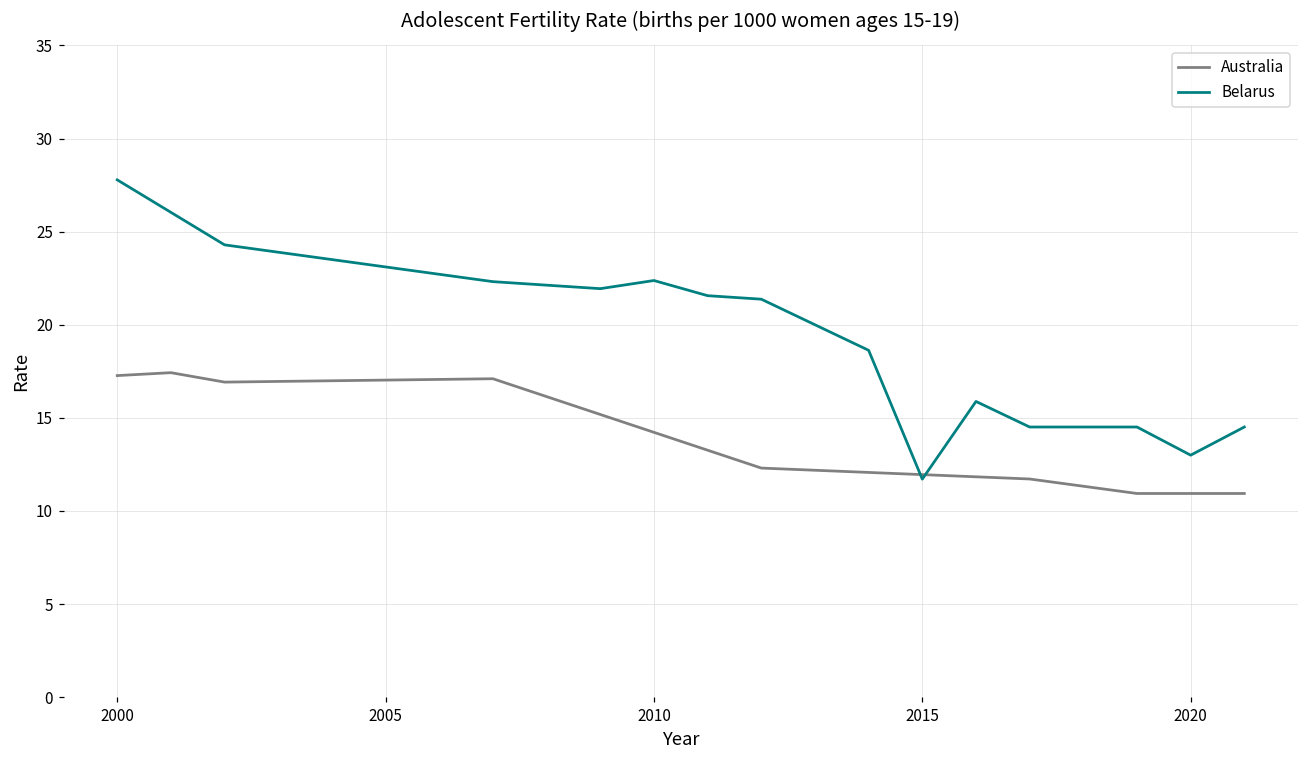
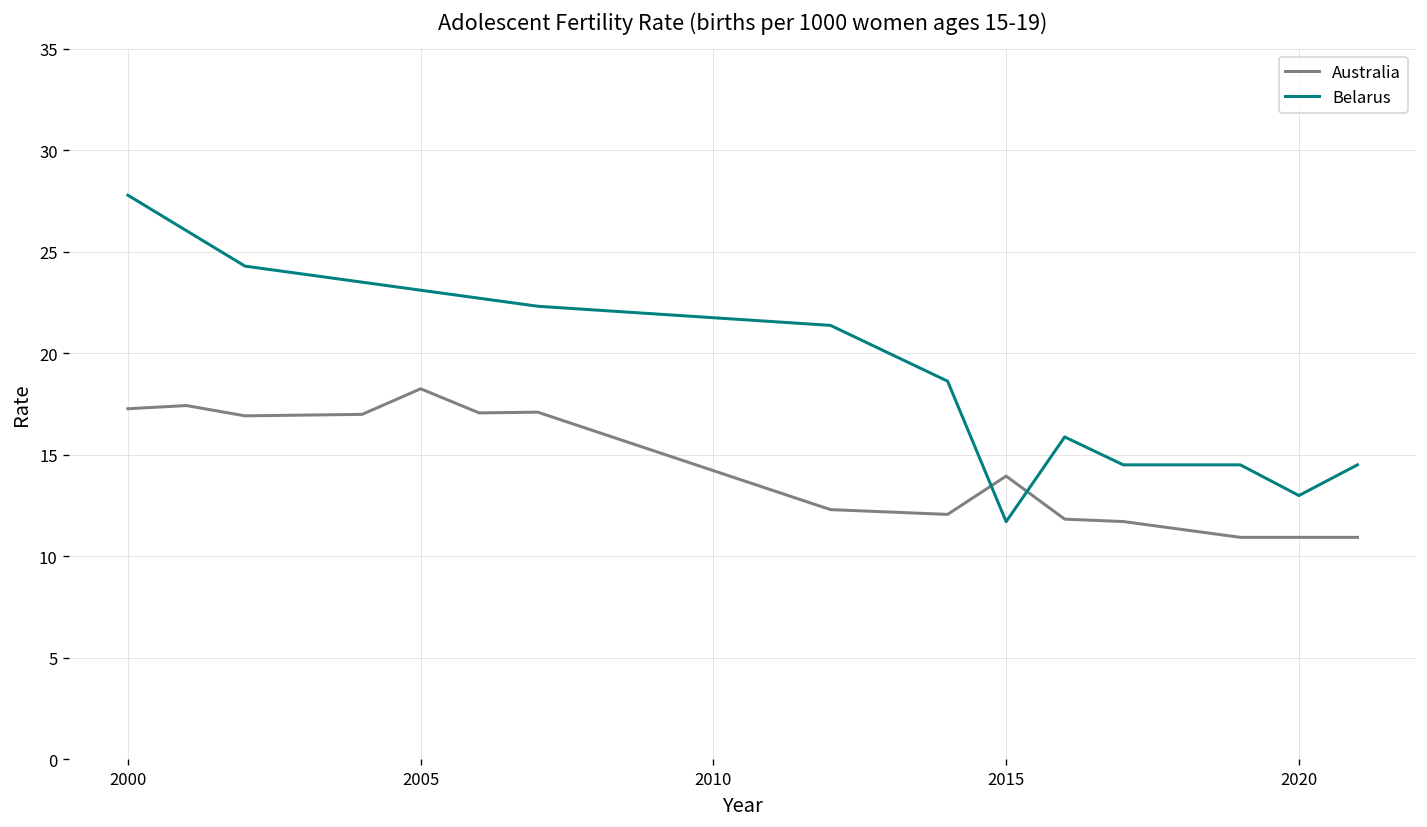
Australia, 2005: 17.0 -> 18.3
Belarus, 2010: 22.4 -> 21.7
Australia, 2015: 11.9 -> 14.0
